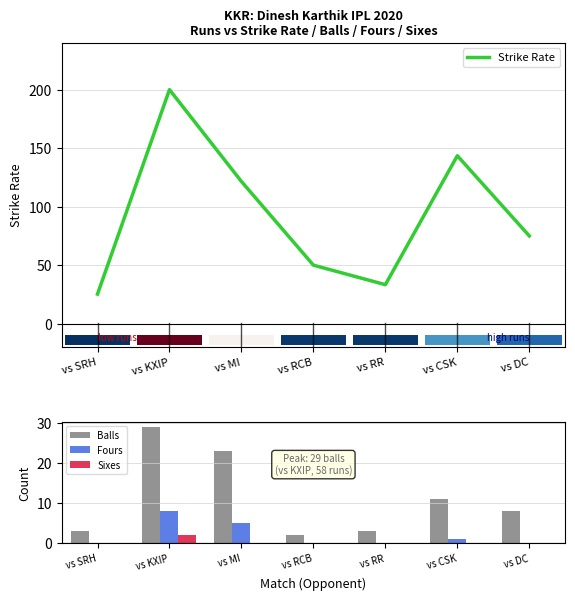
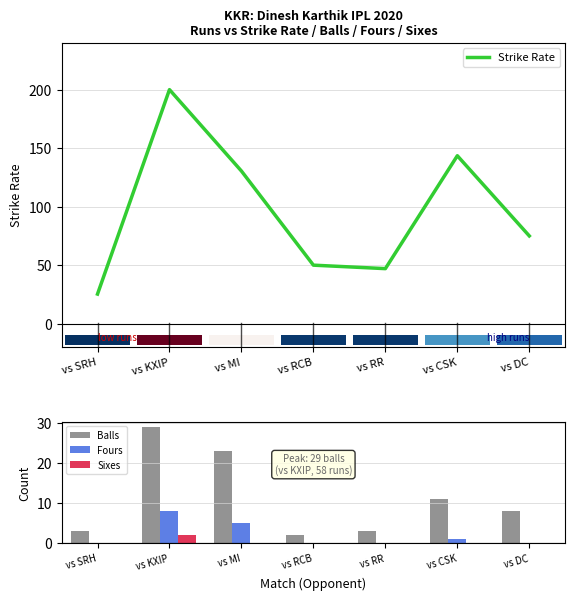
KKR: Dinesh Karthik IPL 2020 Runs vs Strike Rate / Balls / Fours / Sixes, Strike Rate, vs MI: 122 -> 130
KKR: Dinesh Karthik IPL 2020 Runs vs Strike Rate / Balls / Fours / Sixes, Strike Rate, vs RR: 33 -> 47
